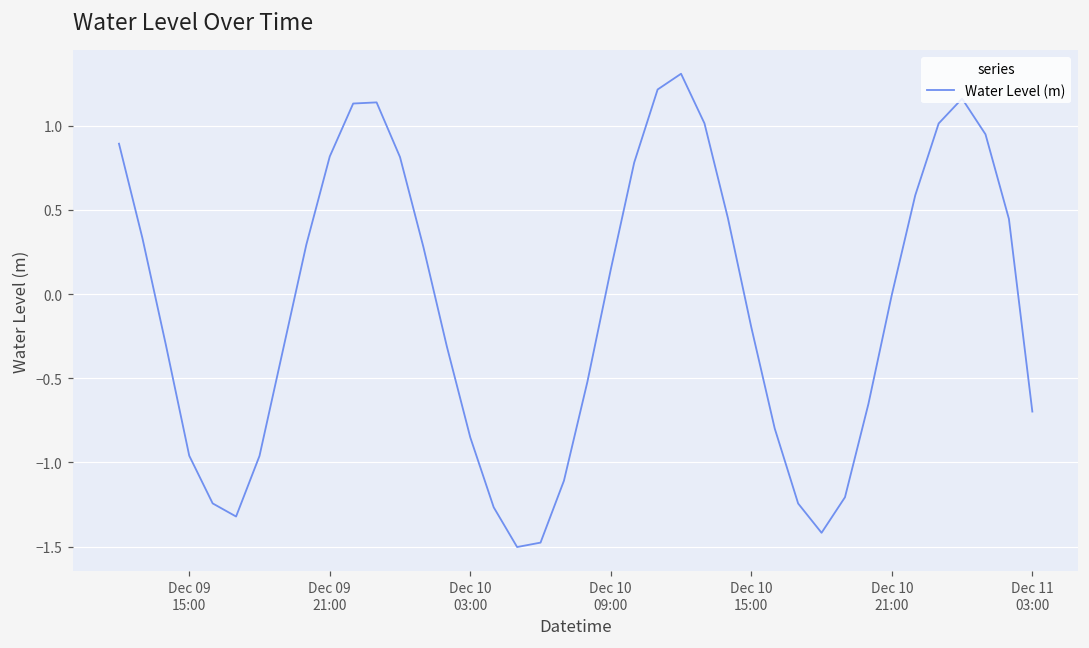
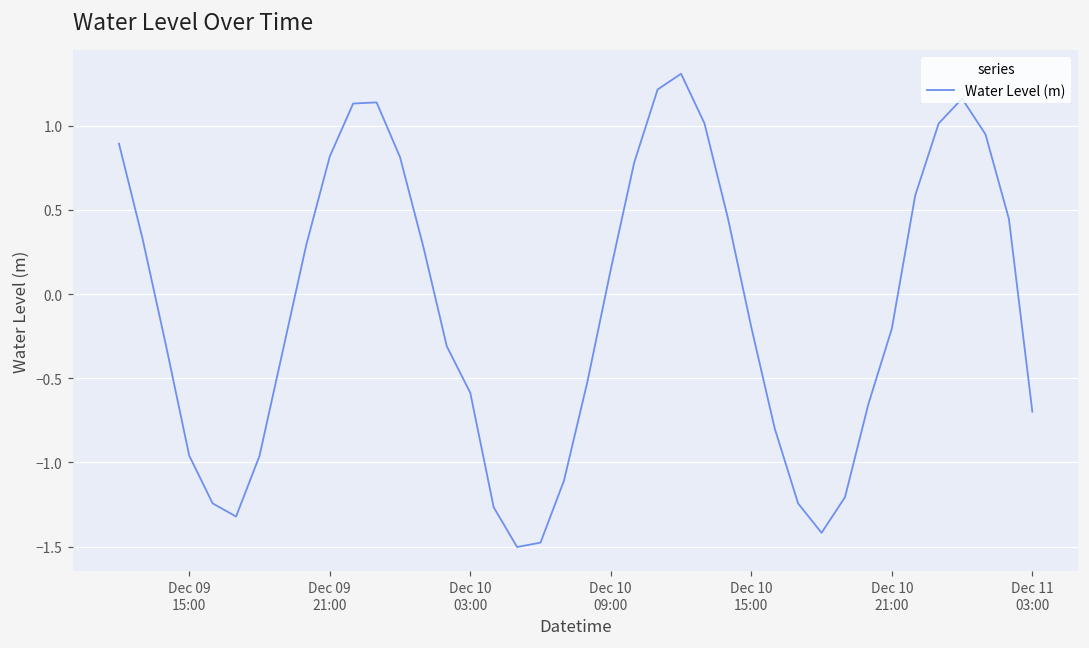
Dec 10 03:00: -0.85 -> -0.59
Dec 10 21:00: 0.00 -> -0.21
